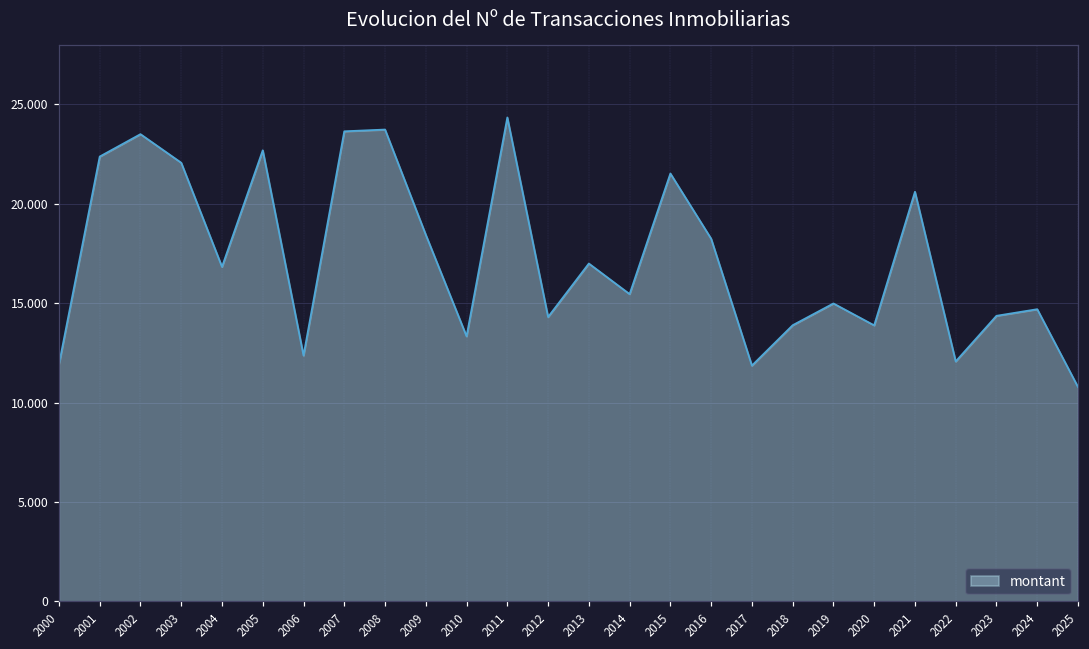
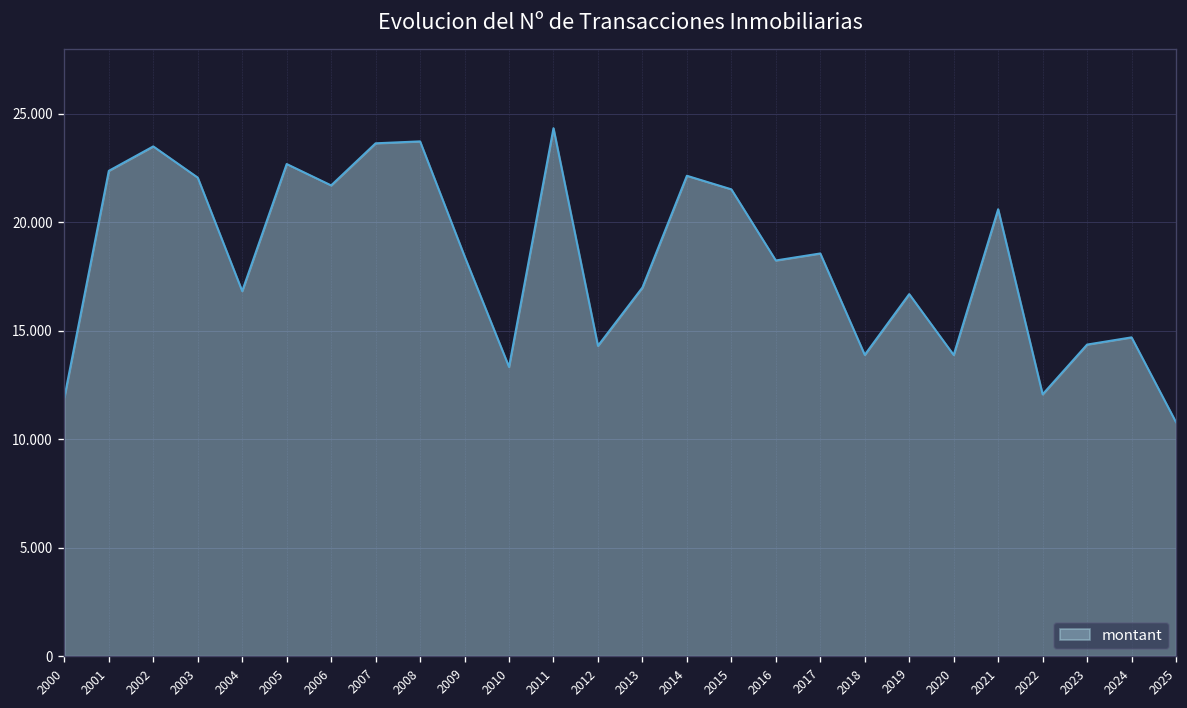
2006: 12.4 -> 21.7
2014: 15.5 -> 22.1
2017: 11.9 -> 18.6
2019: 15.0 -> 16.7
